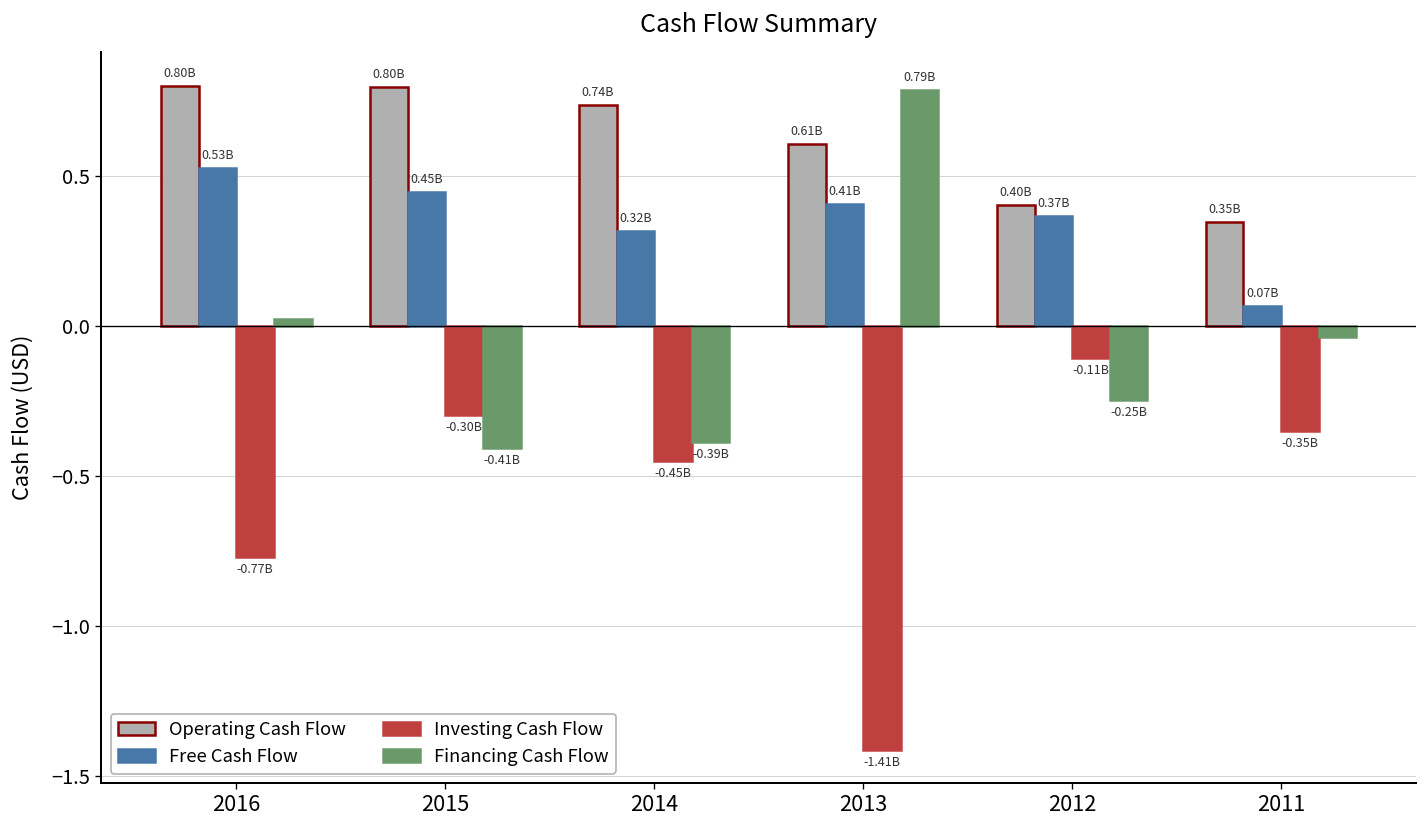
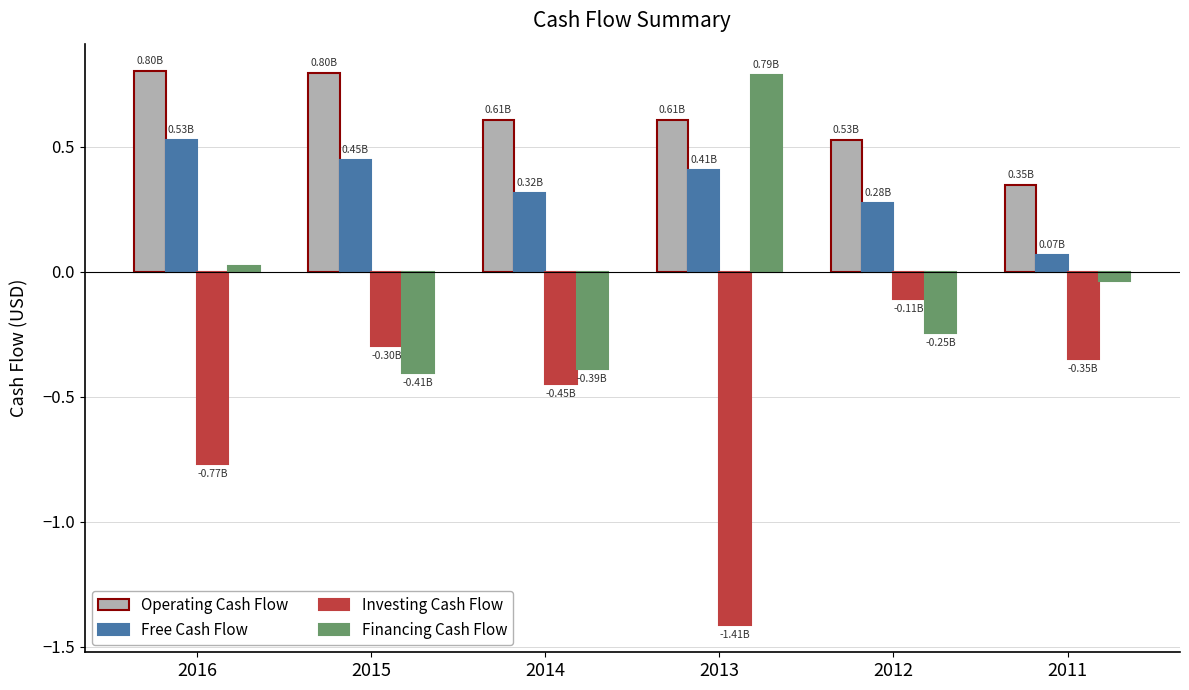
Operating Cash Flow, 2014: 0.74B -> 0.61B
Operating Cash Flow, 2012: 0.40B -> 0.53B
Free Cash Flow, 2012: 0.37B -> 0.28B
